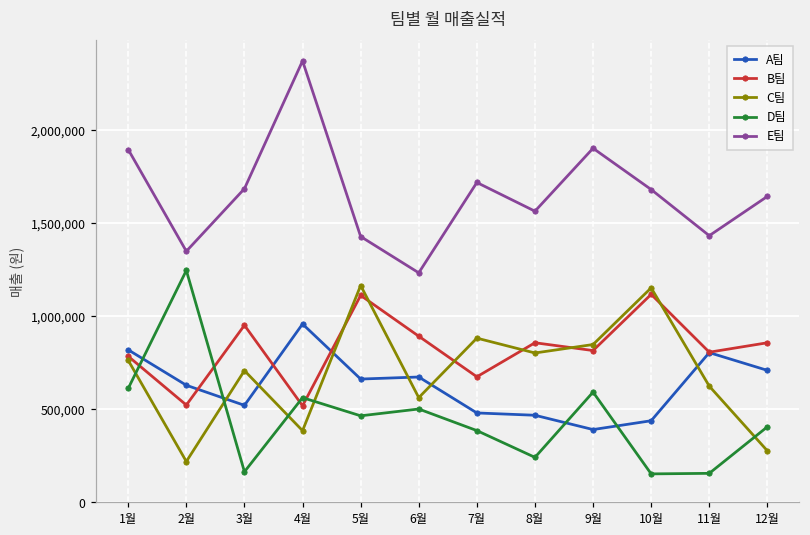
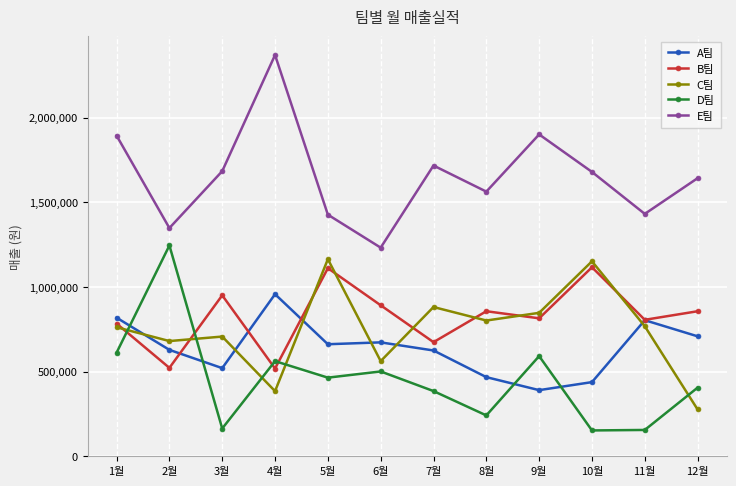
C팀, 2월: 220,000 -> 680,000
A팀, 7월: 480,000 -> 620,000
C팀, 11월: 620,000 -> 770,000
